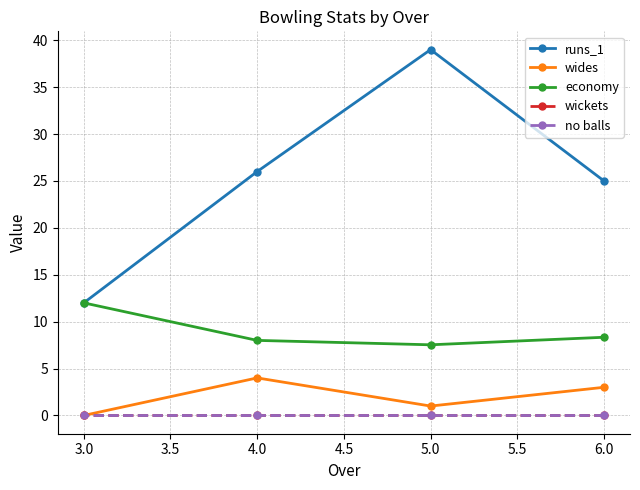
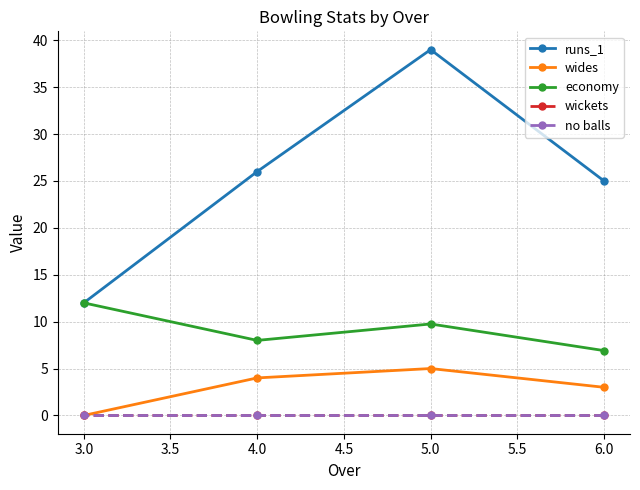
wides, 5.0: 1 -> 5
economy, 5.0: 8 -> 10
economy, 6.0: 8 -> 7
